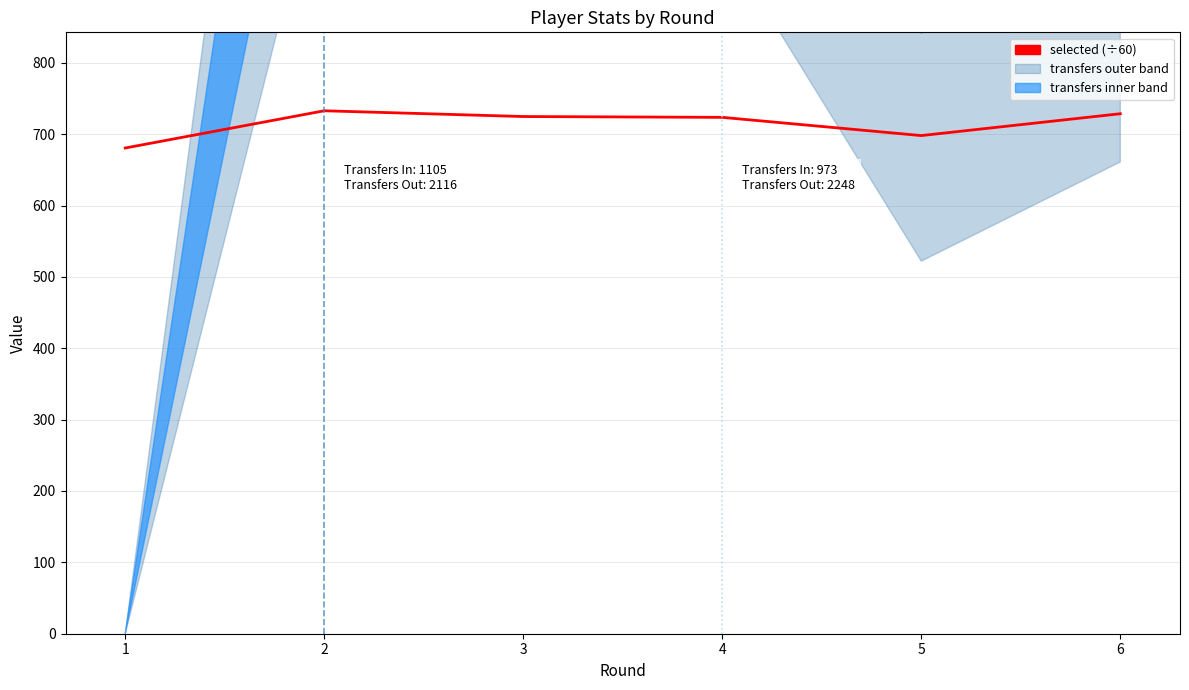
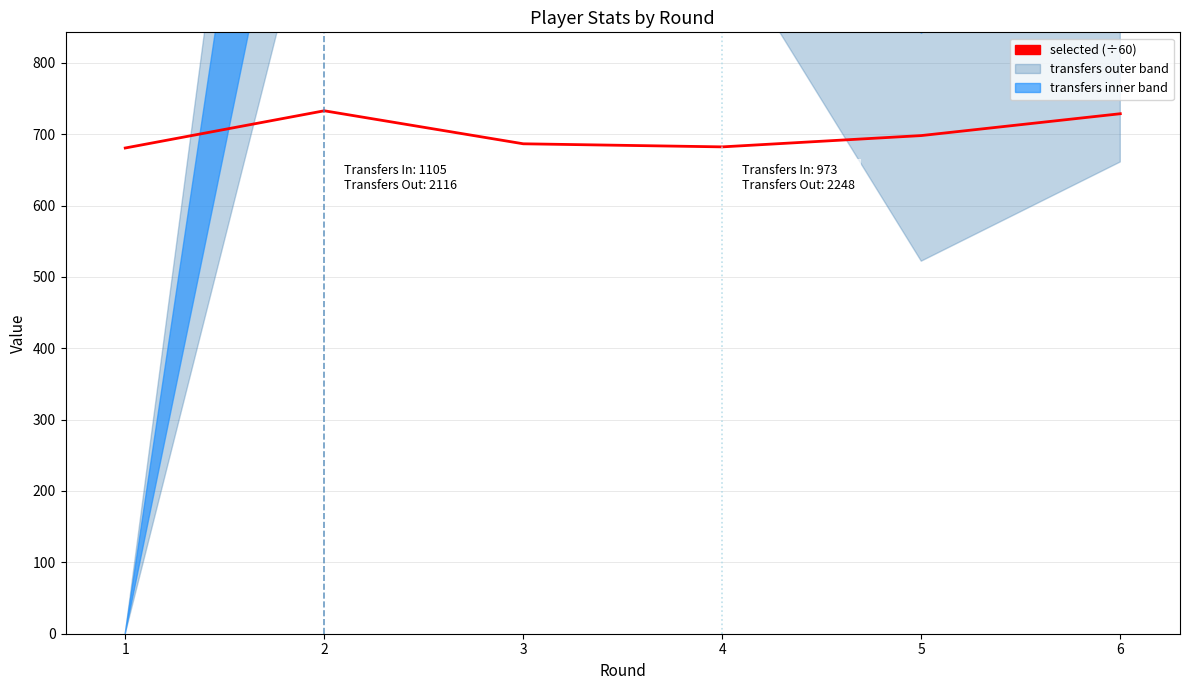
selected (÷60), 3: 720 -> 690
selected (÷60), 4: 720 -> 680
